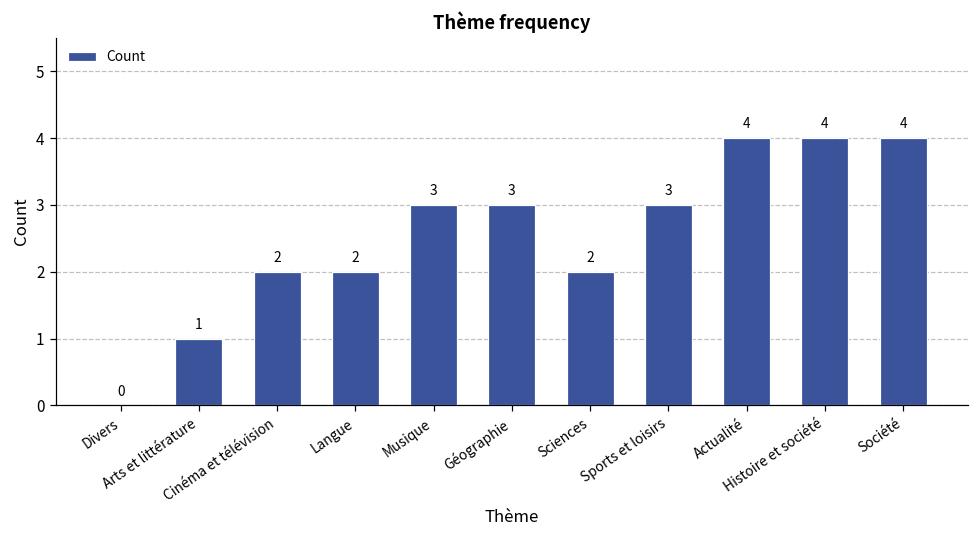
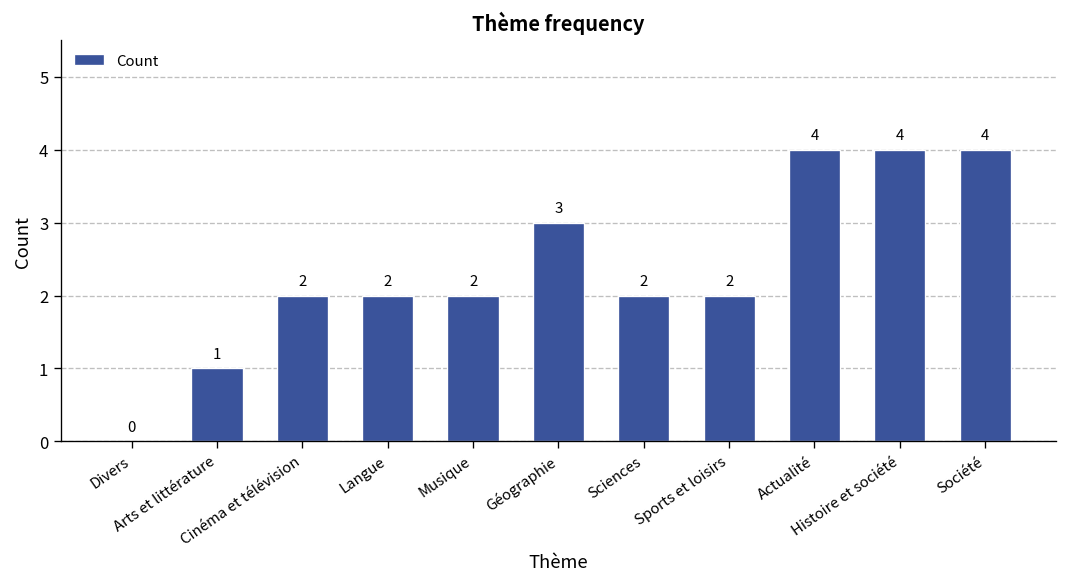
Musique: 3 -> 2
Sports et loisirs: 3 -> 2
